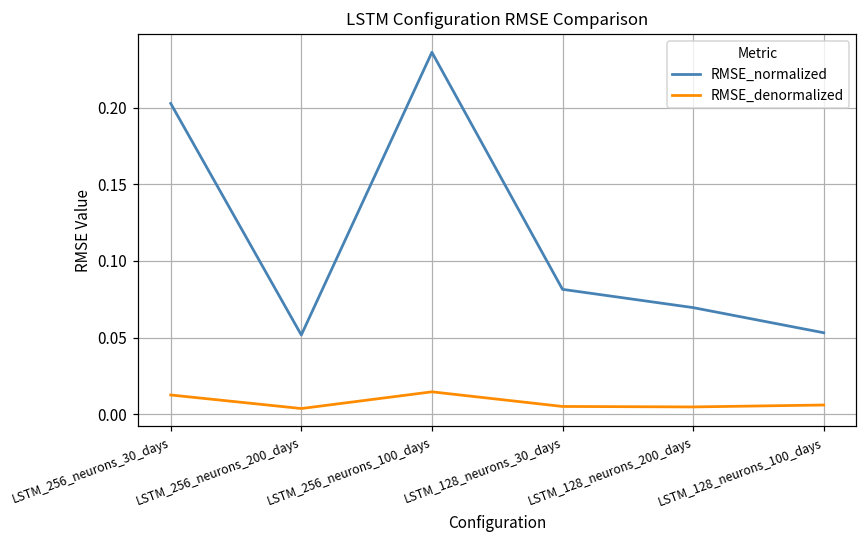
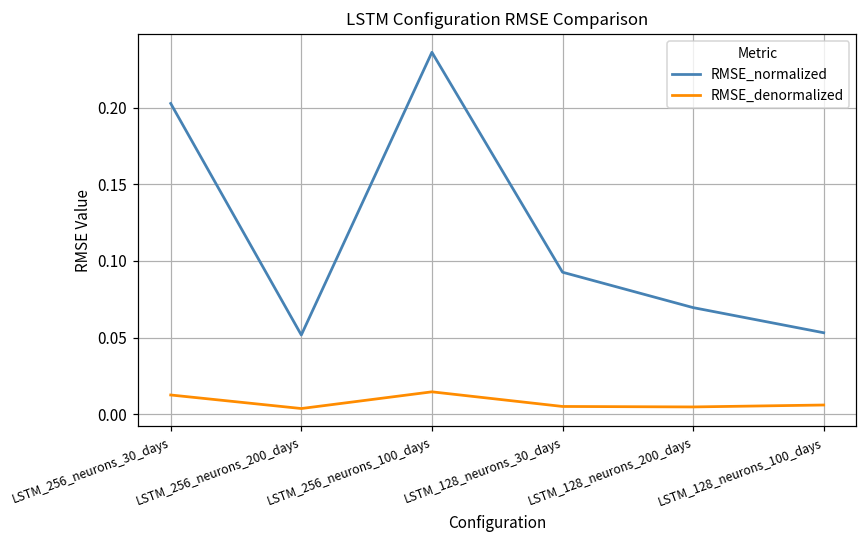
RMSE_normalized, LSTM_128_neurons_30_days: 0.081 -> 0.093
